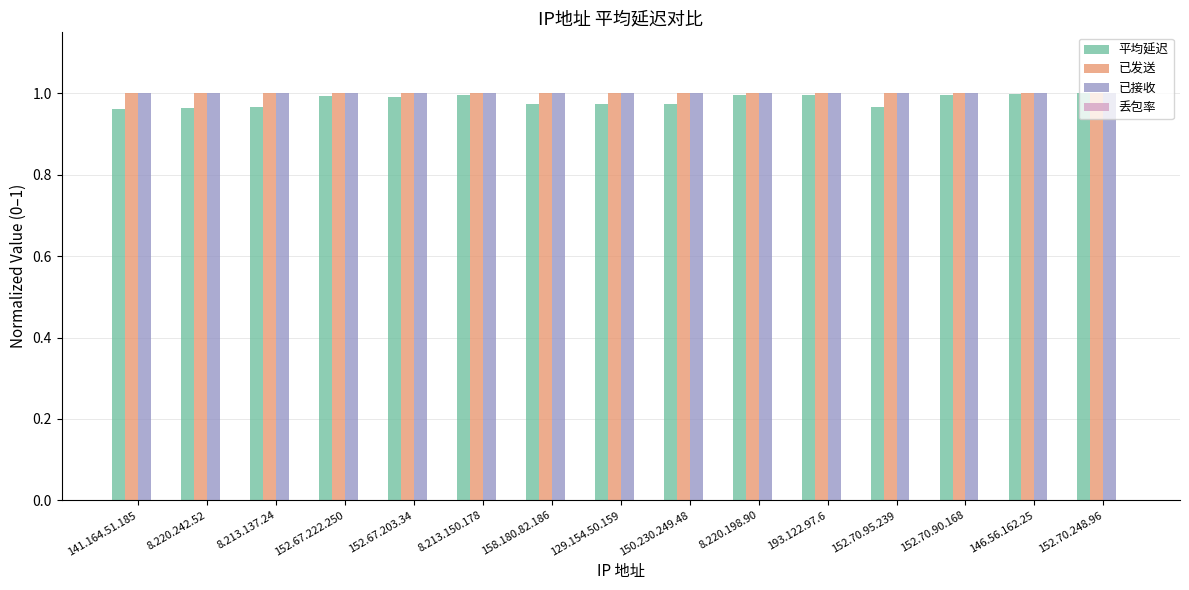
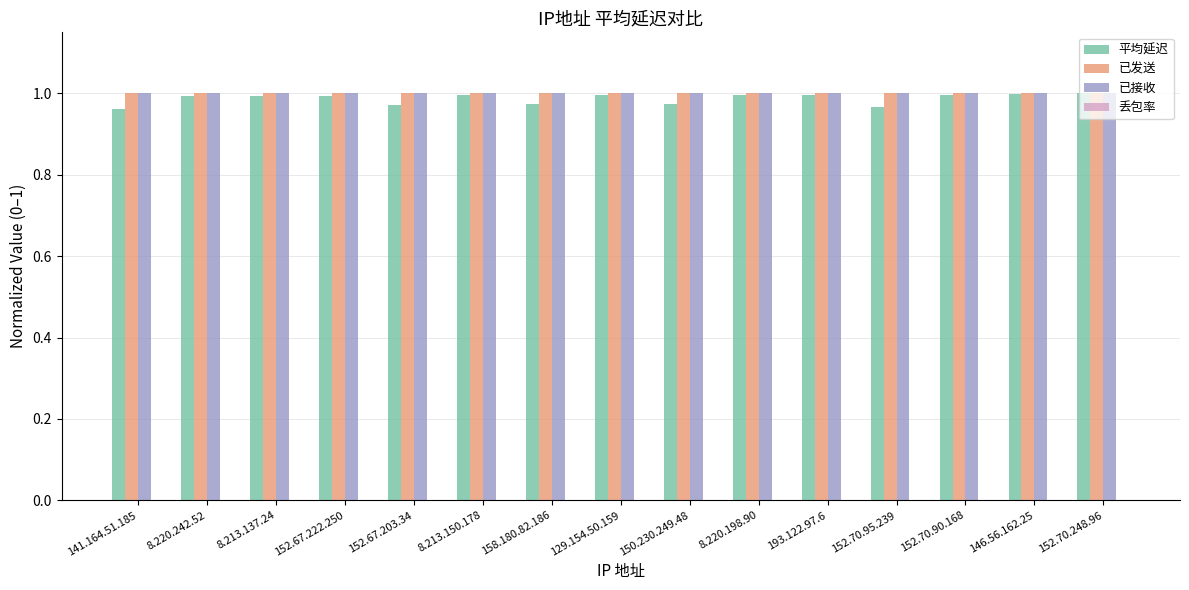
平均延迟, 8.220.242.52: 0.97 -> 0.99
平均延迟, 8.213.137.24: 0.97 -> 0.99
平均延迟, 152.67.203.34: 0.99 -> 0.97
平均延迟, 129.154.50.159: 0.97 -> 1.00
